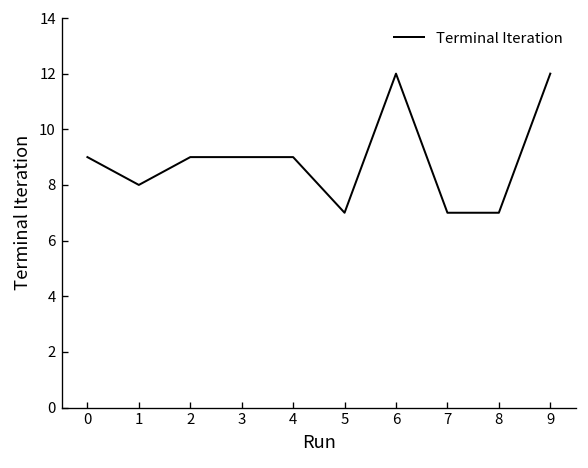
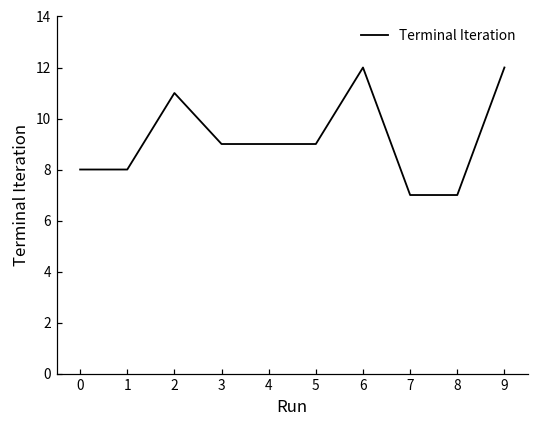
0: 9 -> 8
2: 9 -> 11
5: 7 -> 9
